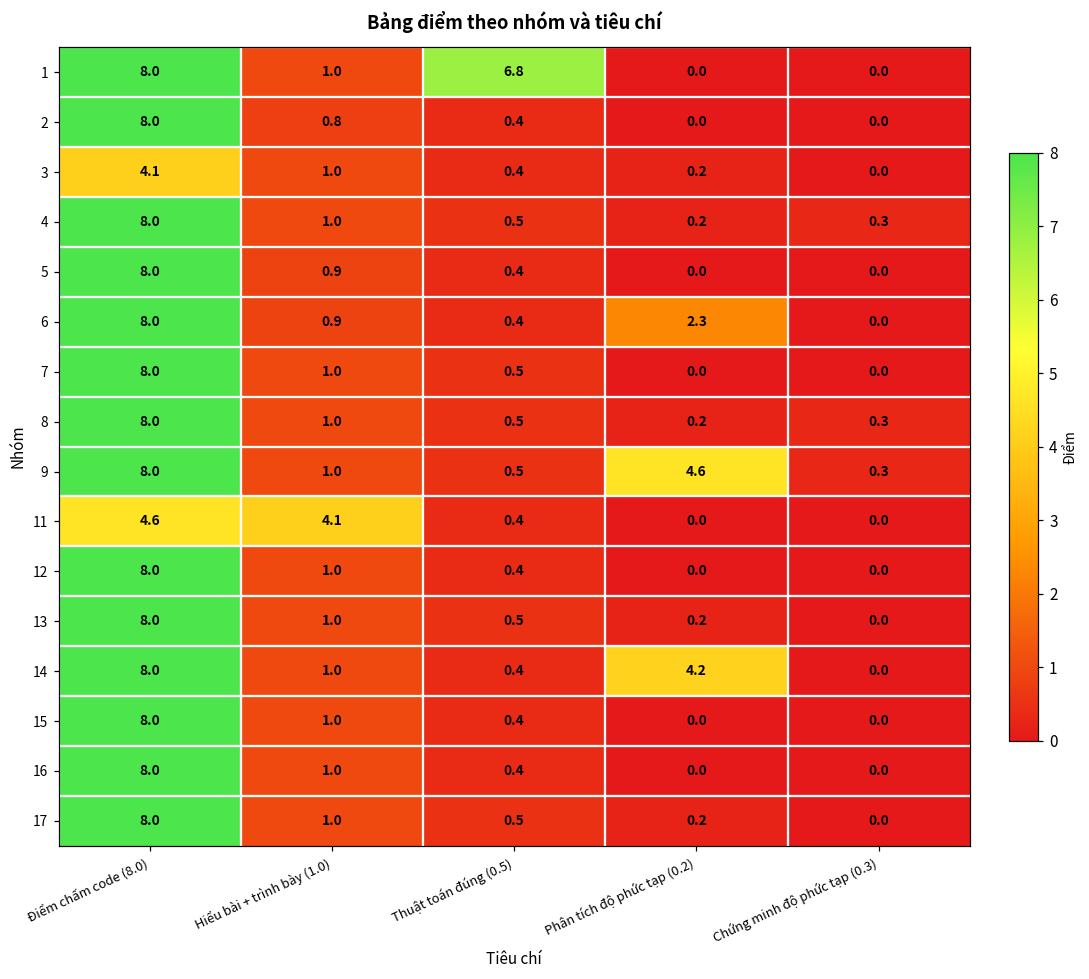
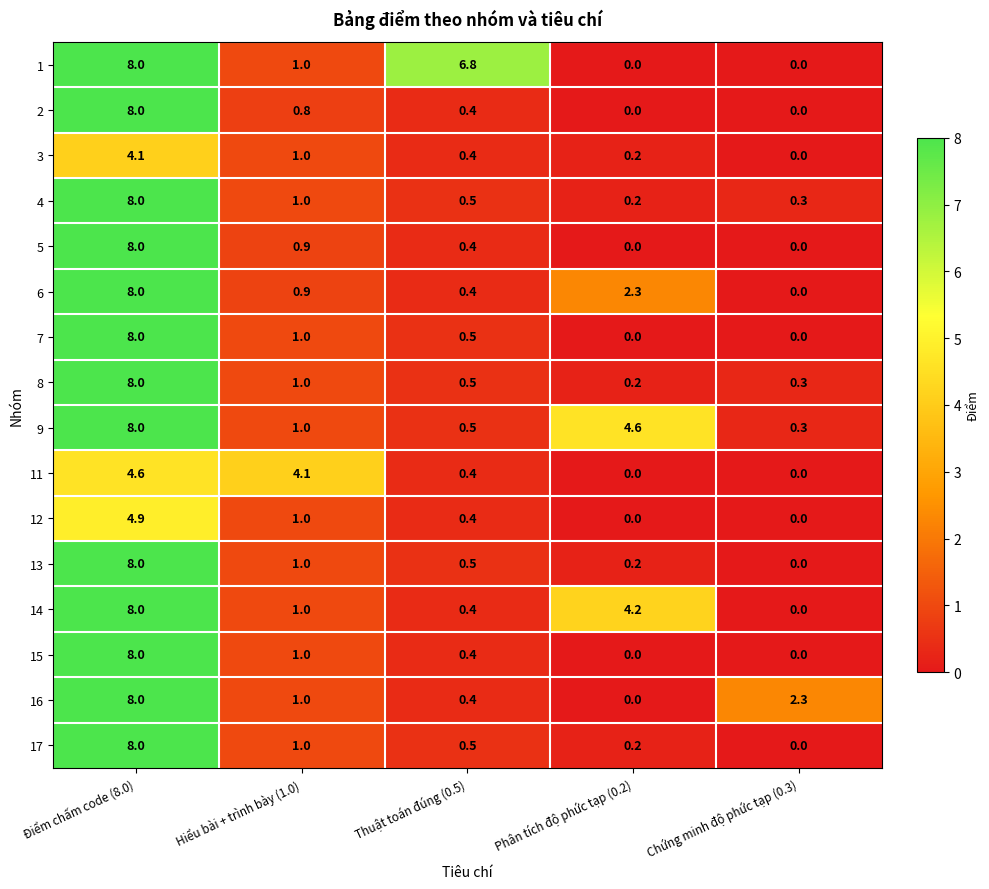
12, Điểm chấm code (8.0): 8.0 -> 4.9
16, Chứng minh độ phức tạp (0.3): 0.0 -> 2.3
